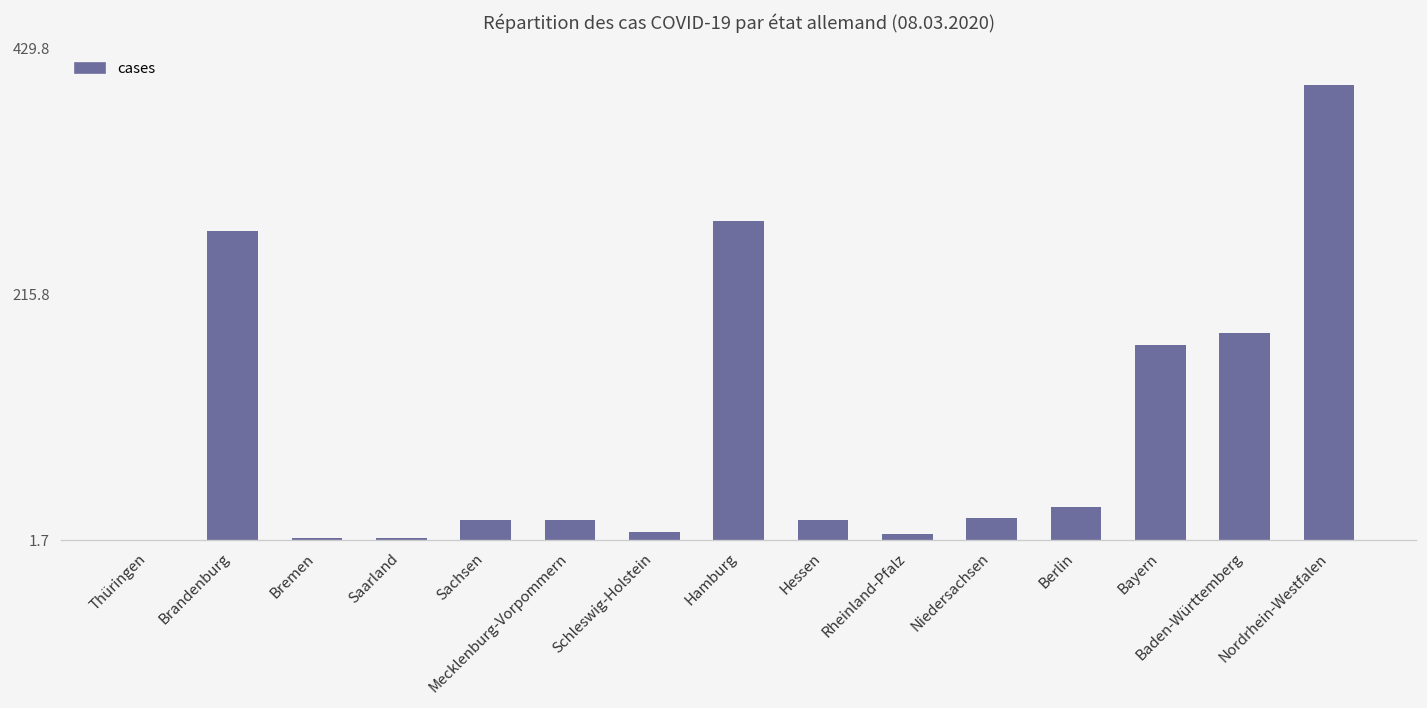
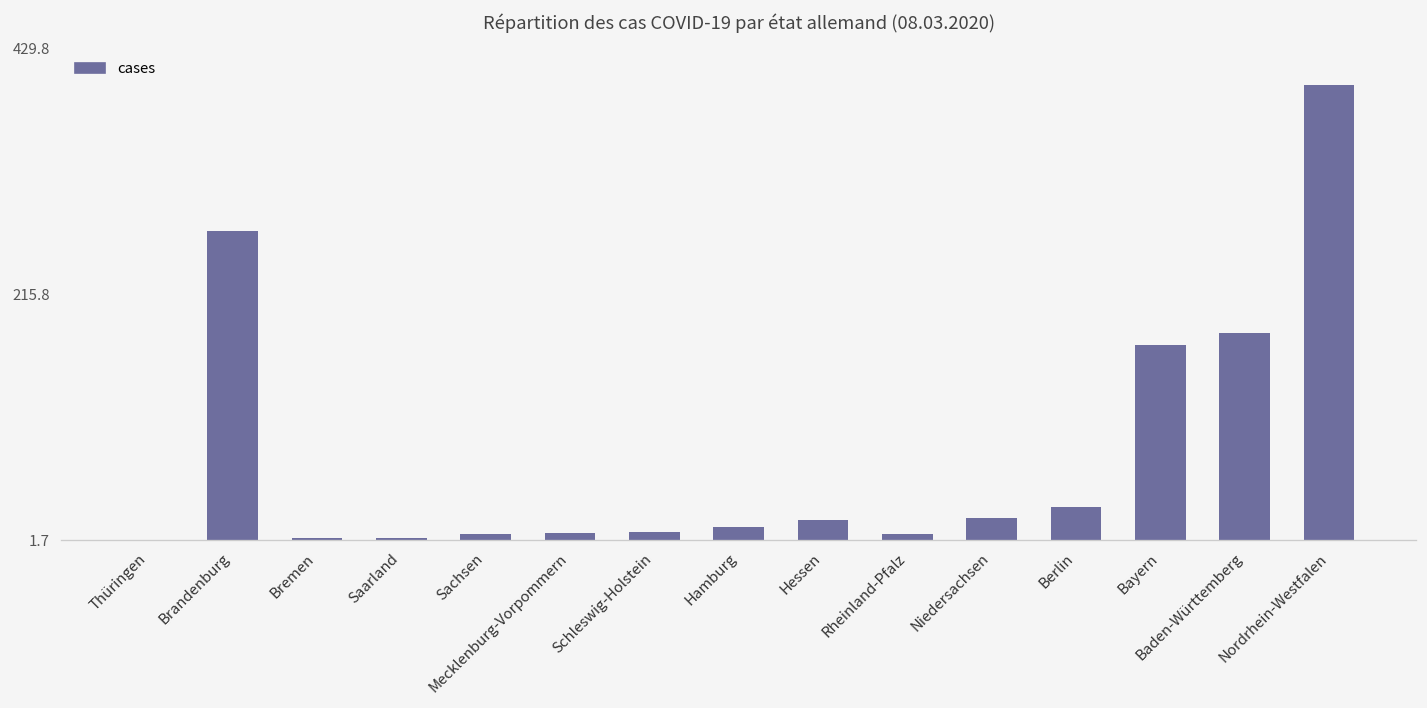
Sachsen: 20 -> 10
Mecklenburg-Vorpommern: 20 -> 10
Hamburg: 280 -> 10
